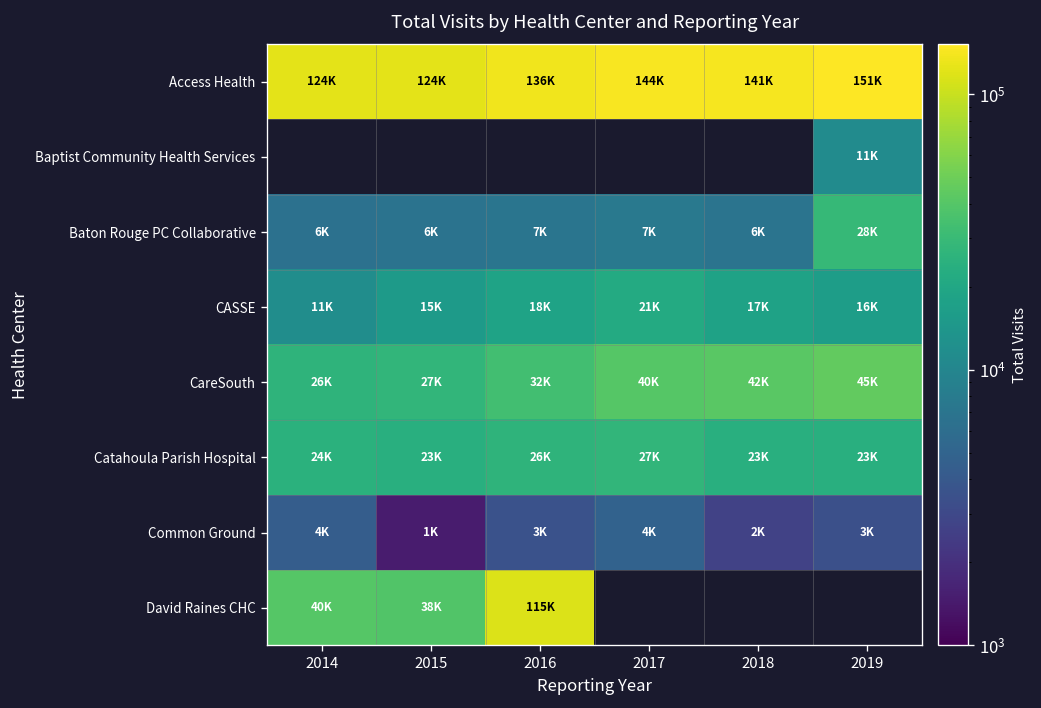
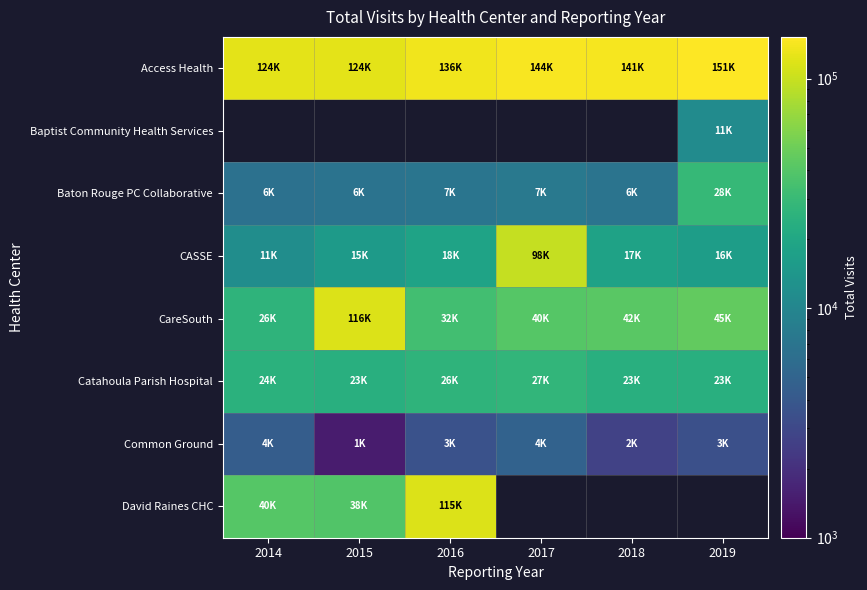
CASSE, 2017: 21K -> 98K
CareSouth, 2015: 27K -> 116K
